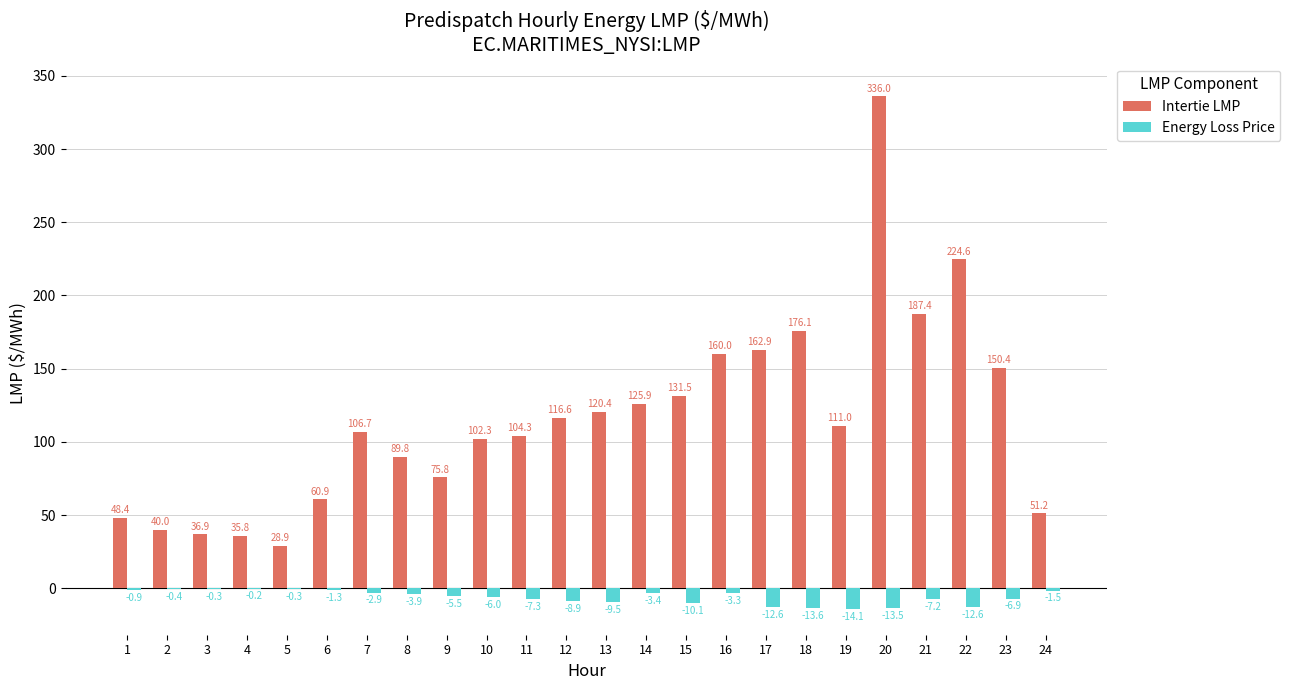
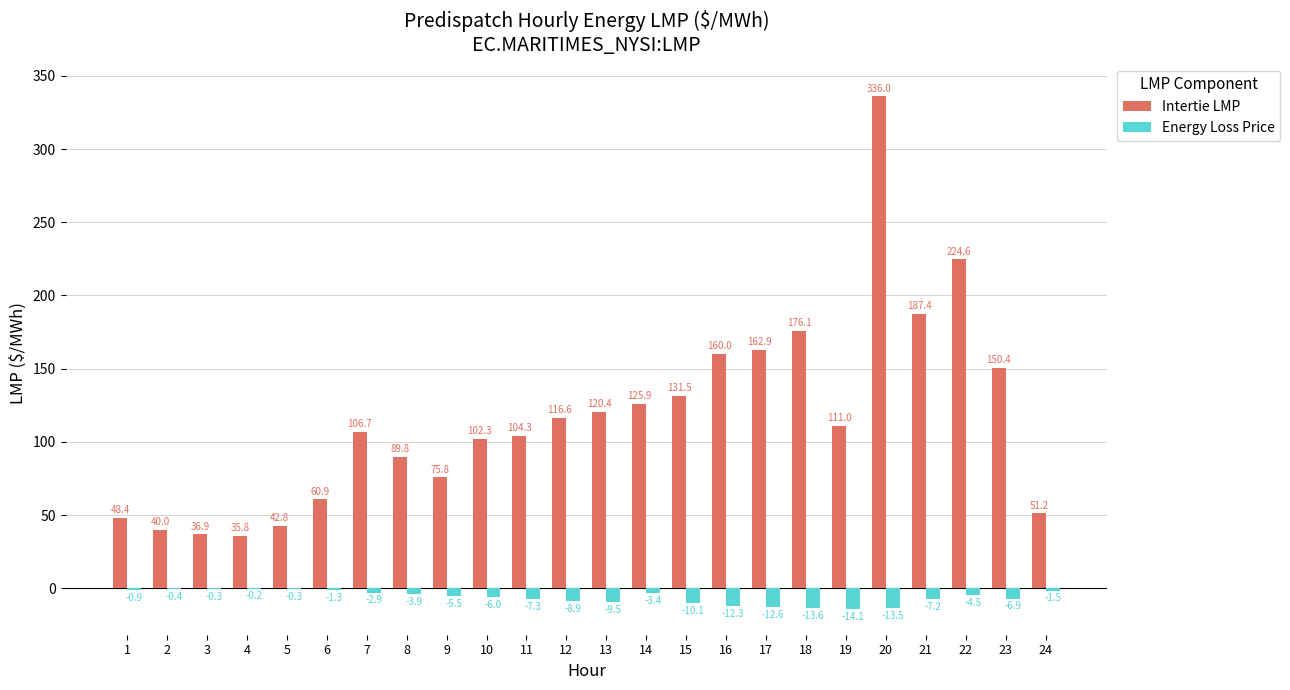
Intertie LMP, 5: 28.9 -> 42.8
Energy Loss Price, 16: -3.3 -> -12.3
Energy Loss Price, 22: -12.6 -> -4.5
